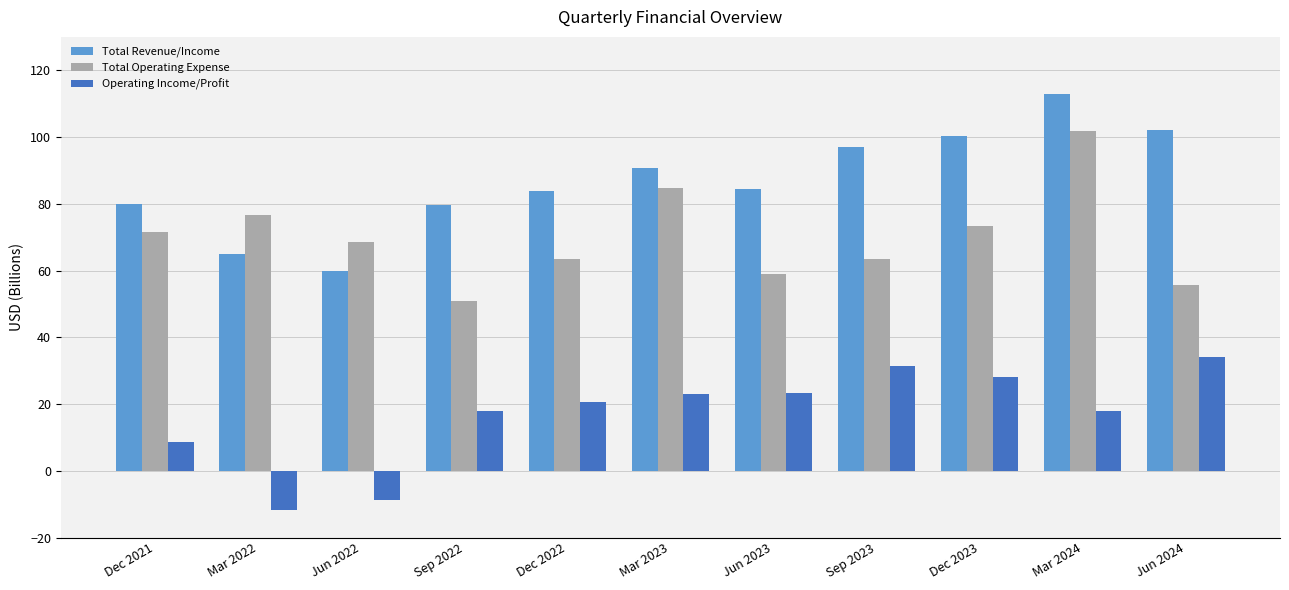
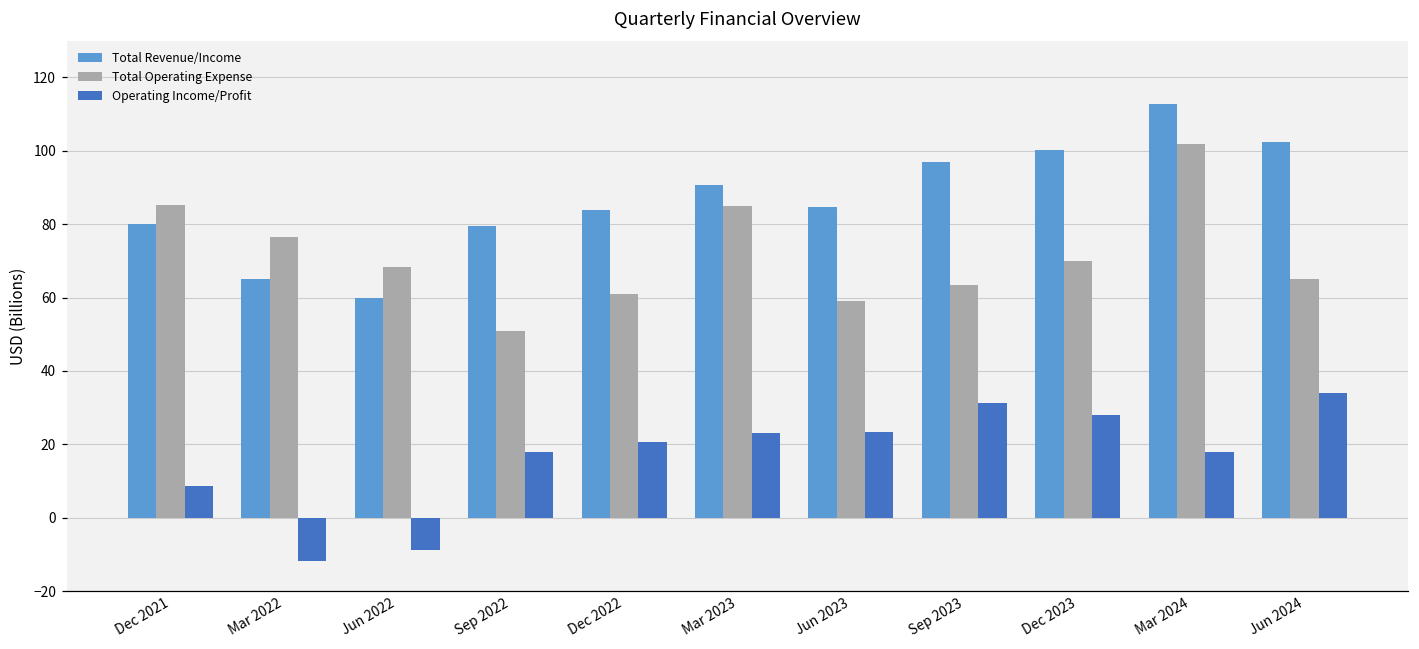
Total Operating Expense, Dec 2021: 72 -> 85
Total Operating Expense, Dec 2022: 63 -> 61
Total Operating Expense, Dec 2023: 73 -> 70
Total Operating Expense, Jun 2024: 56 -> 65
